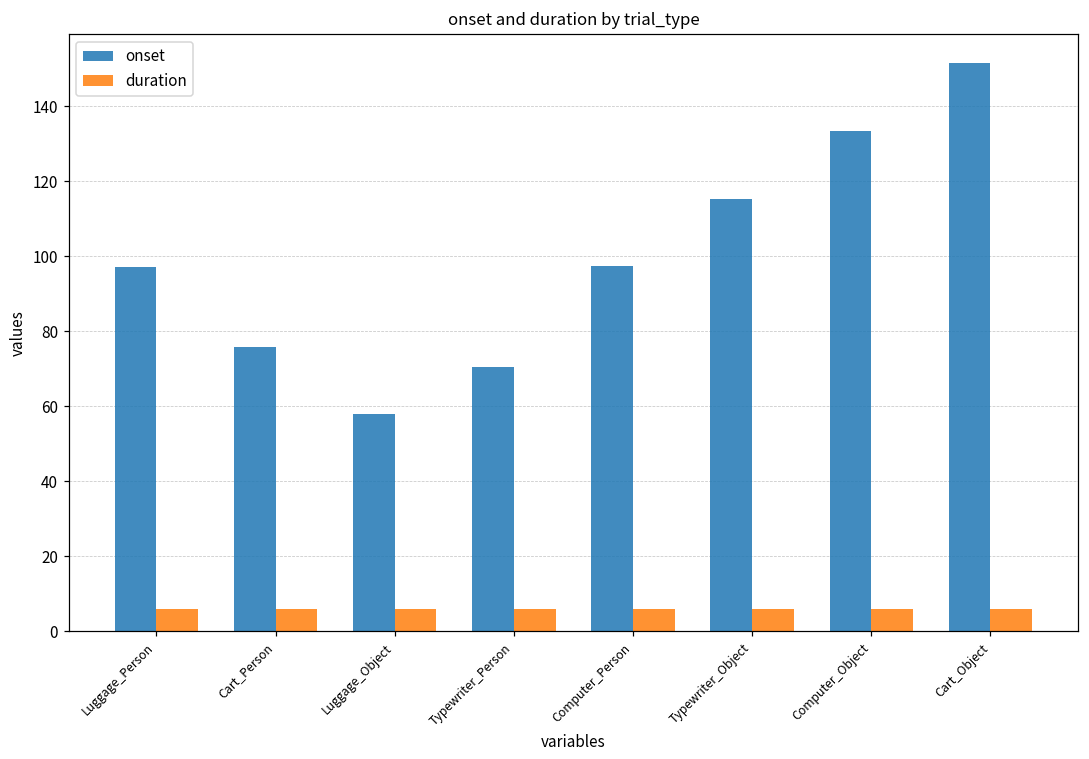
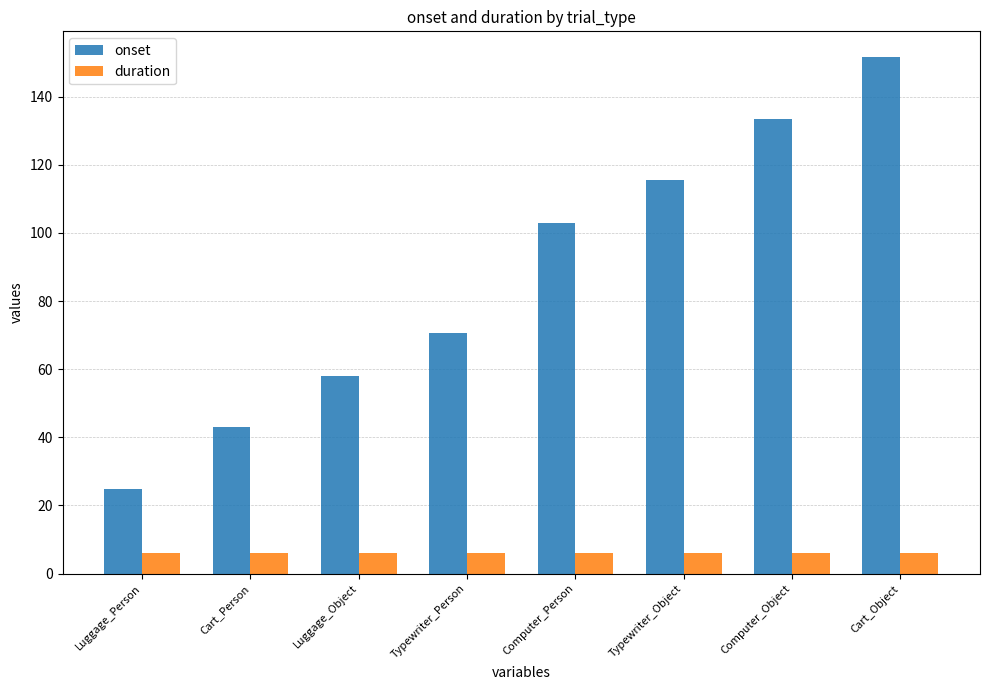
onset, Luggage_Person: 97 -> 25
onset, Cart_Person: 76 -> 43
onset, Computer_Person: 97 -> 103
